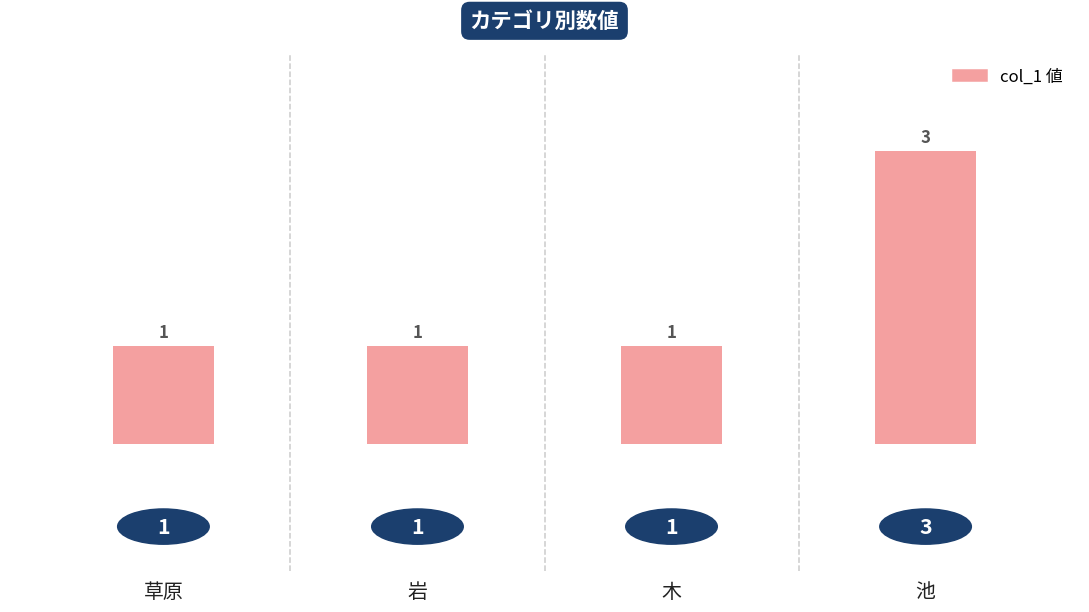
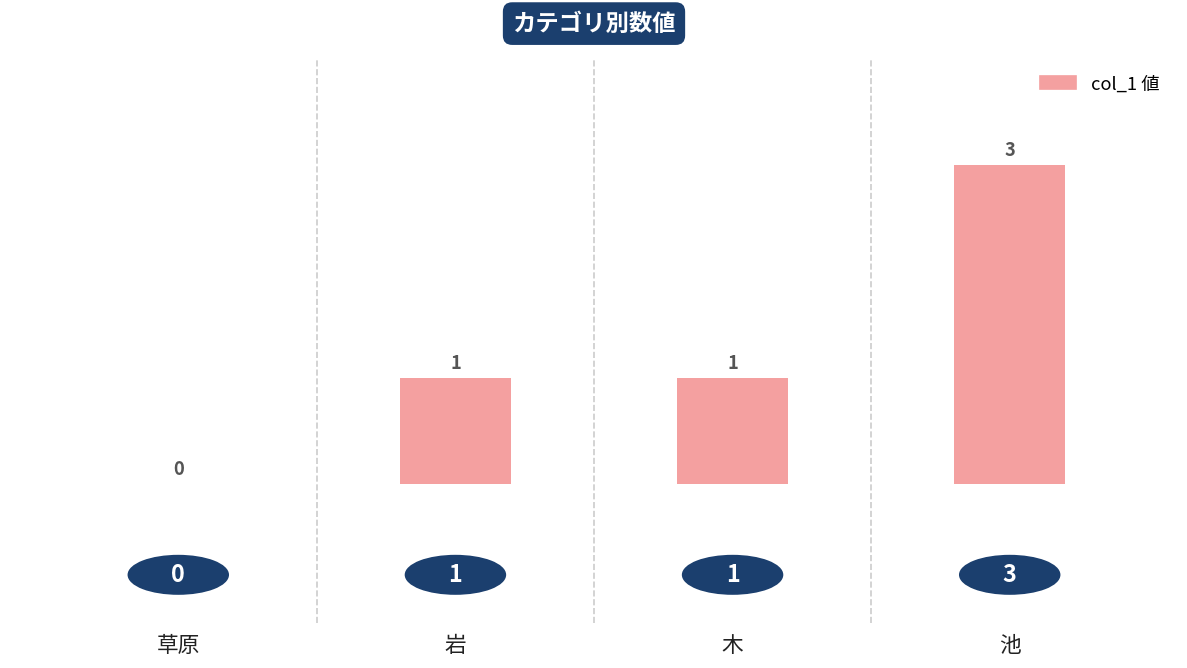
草原: 1 -> 0
